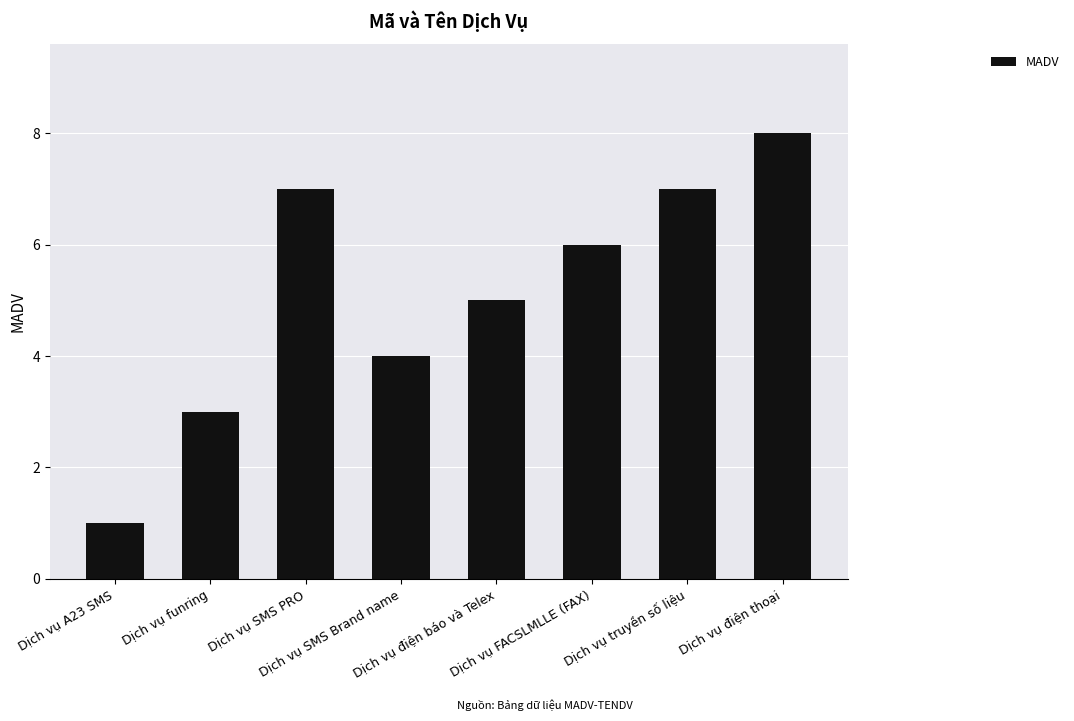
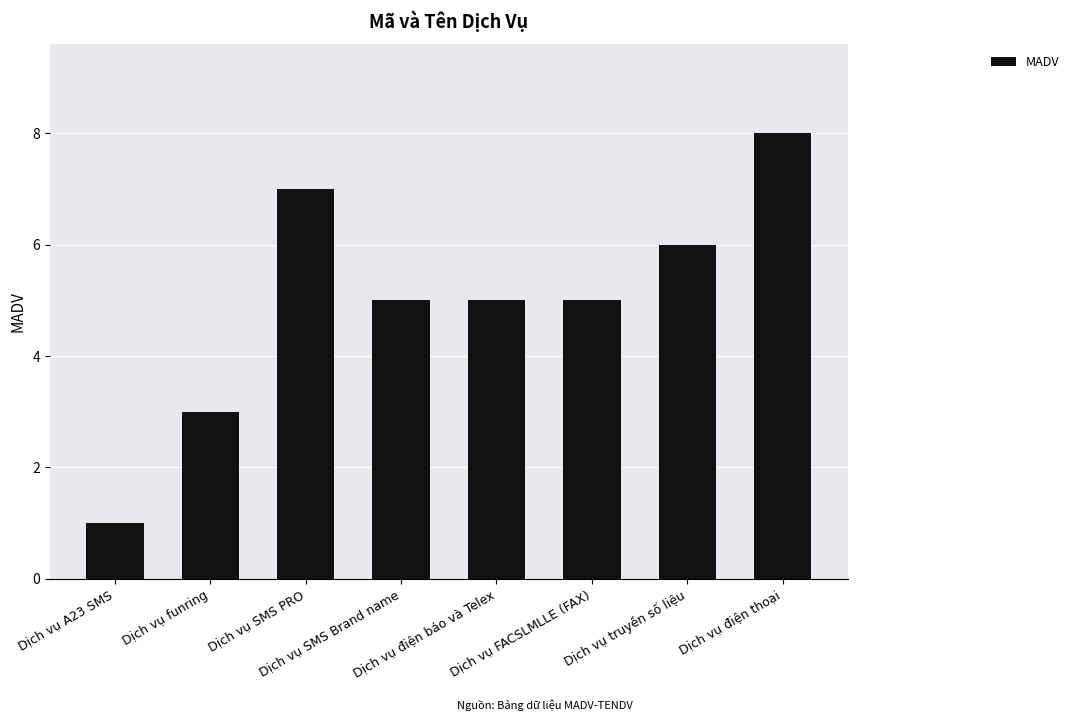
Dịch vụ SMS Brand name: 4 -> 5
Dịch vụ FACSLMLLE (FAX): 6 -> 5
Dịch vụ truyền số liệu: 7 -> 6
